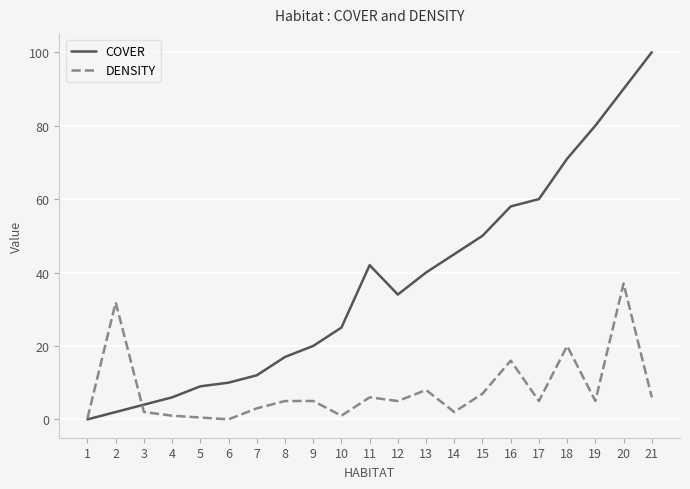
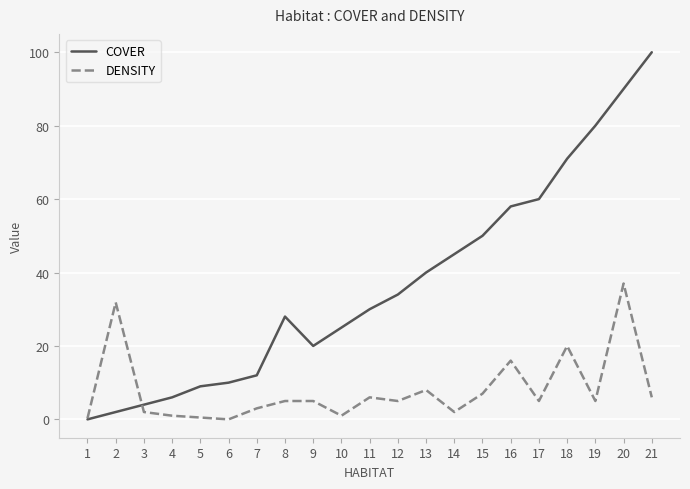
COVER, 8: 17 -> 28
COVER, 11: 42 -> 30
